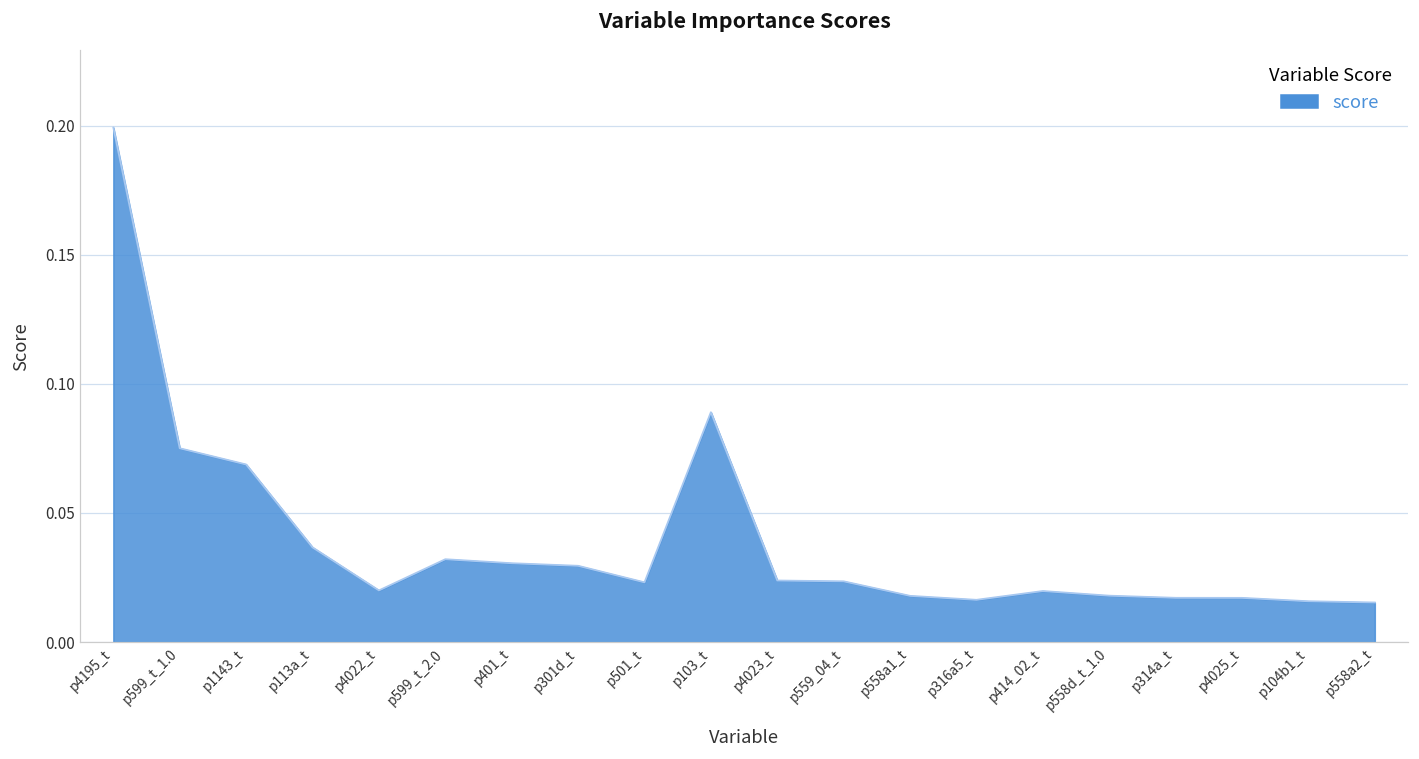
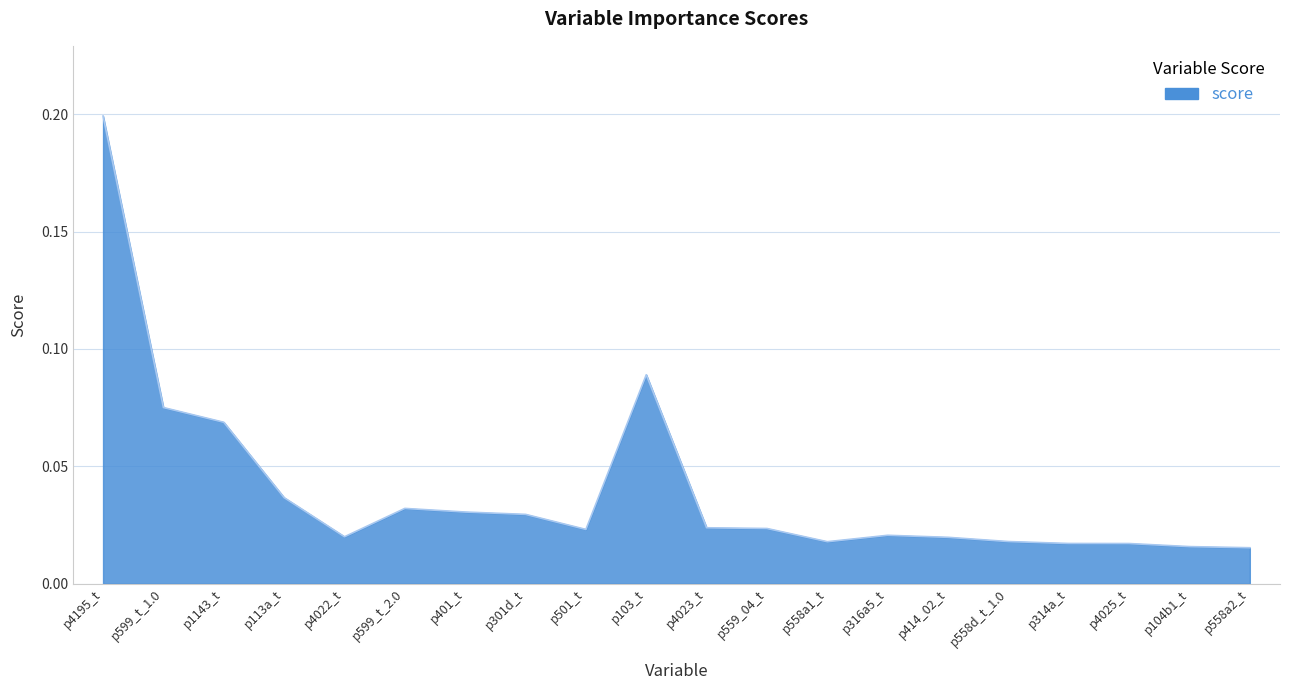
p316a5_t: 0.016 -> 0.021
